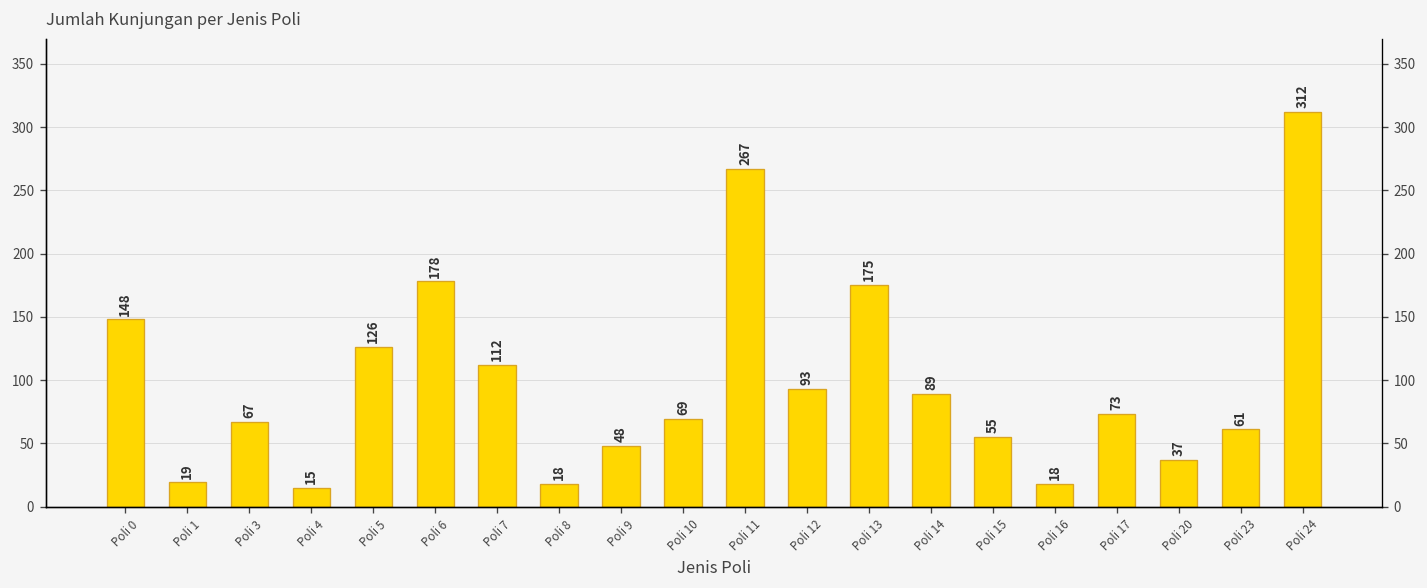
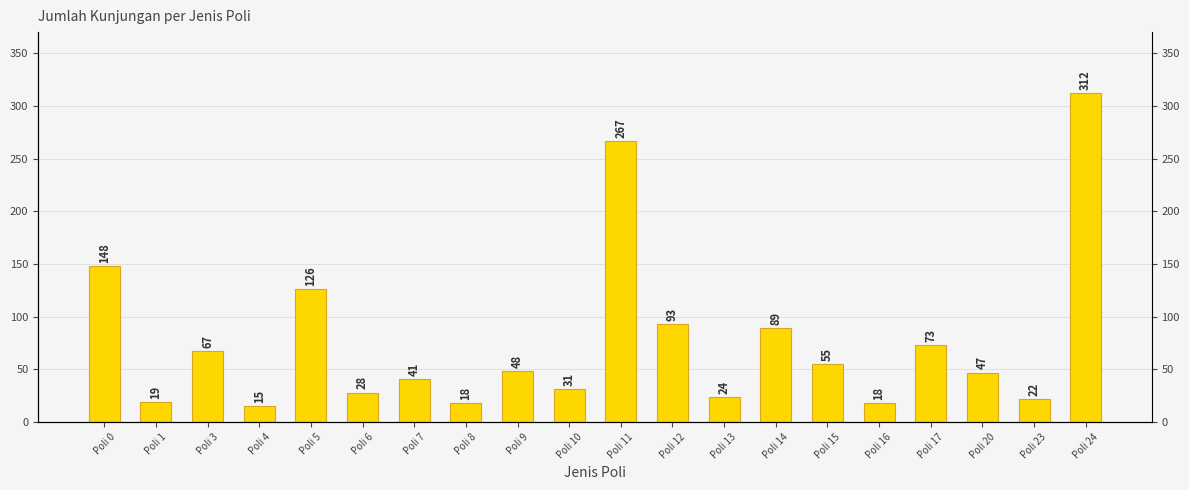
Poli 6: 178 -> 28
Poli 7: 112 -> 41
Poli 10: 69 -> 31
Poli 13: 175 -> 24
Poli 20: 37 -> 47
Poli 23: 61 -> 22
